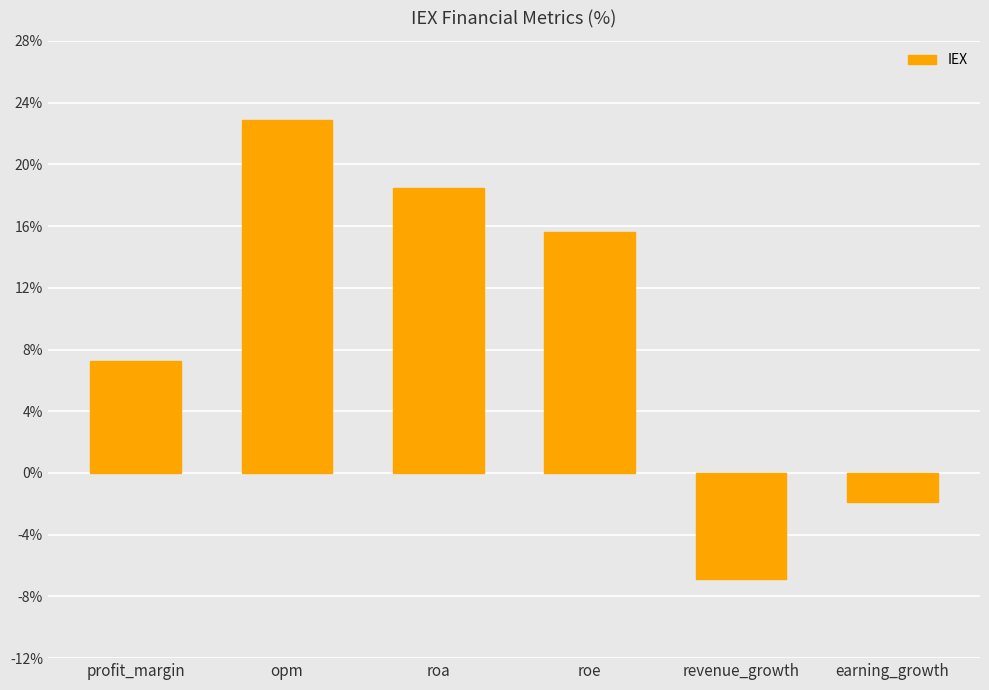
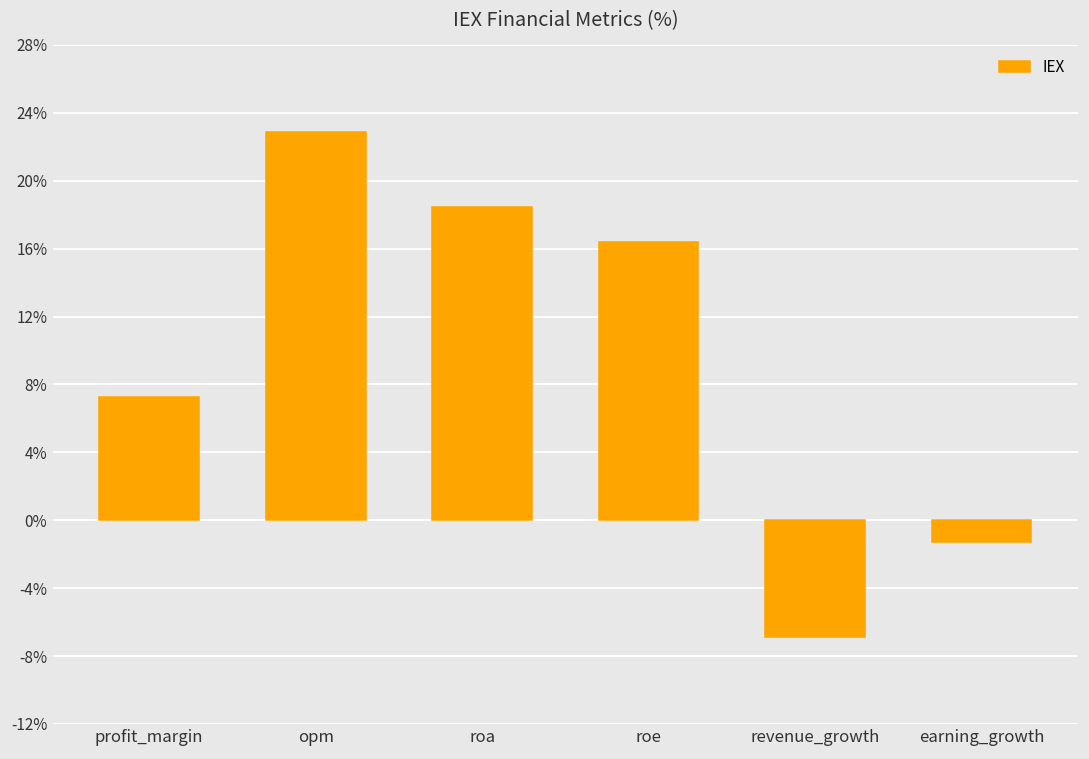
roe: 15.6% -> 16.4%
earning_growth: -1.9% -> -1.3%
